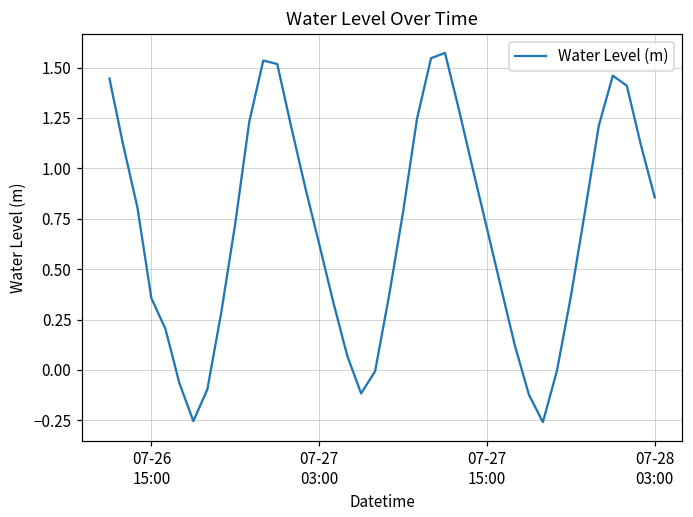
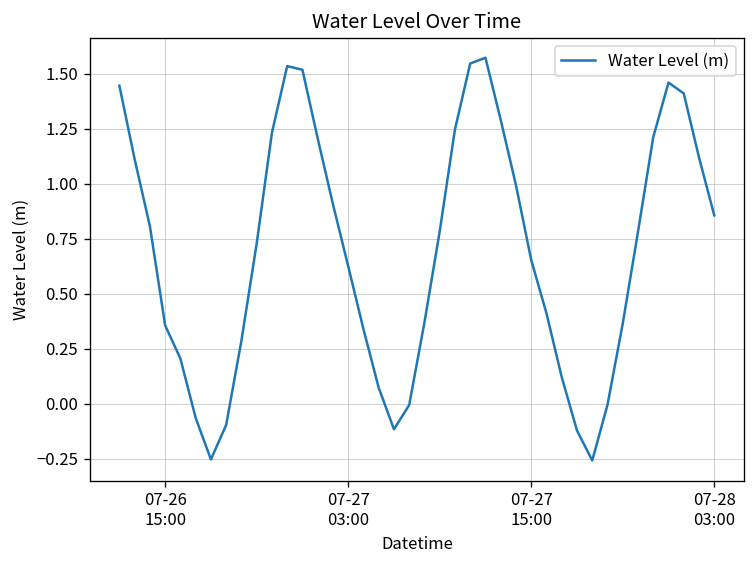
07-27 15:00: 0.70 -> 0.65
